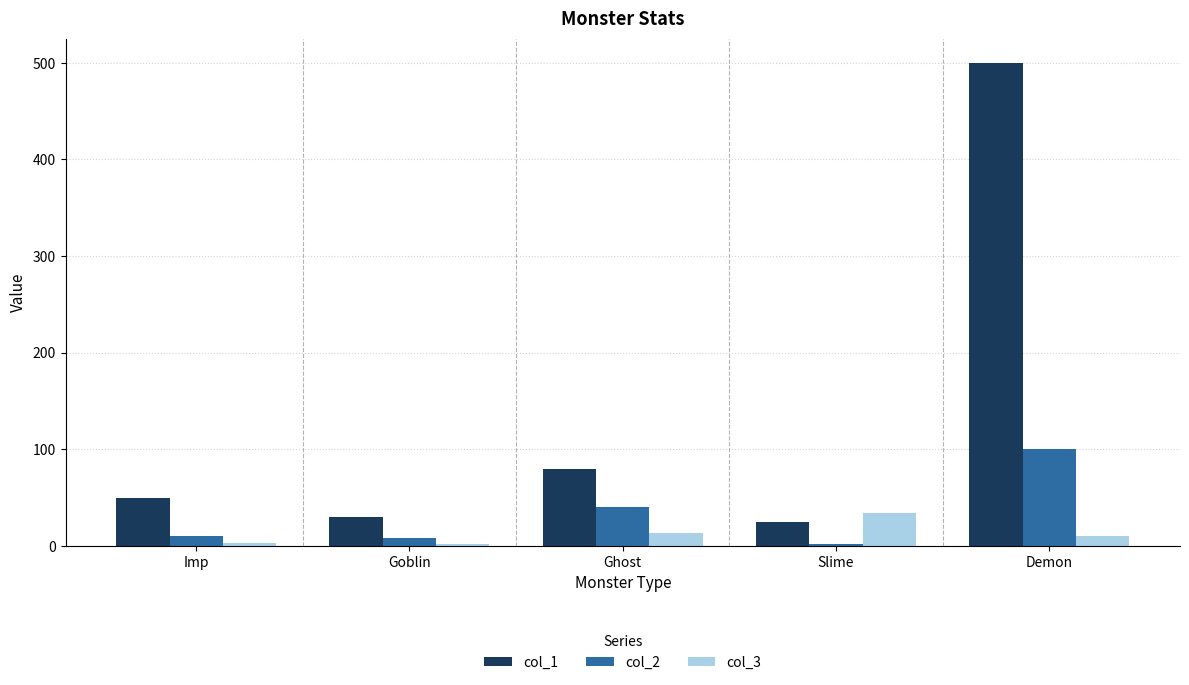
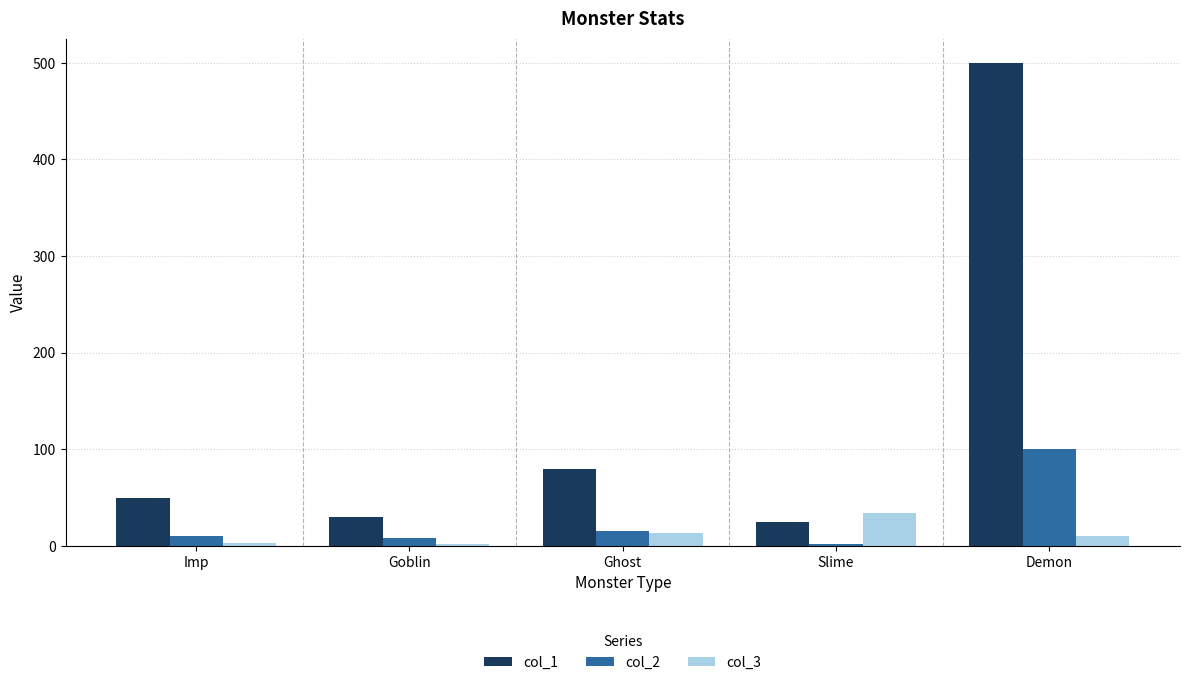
col_2, Ghost: 40 -> 20
